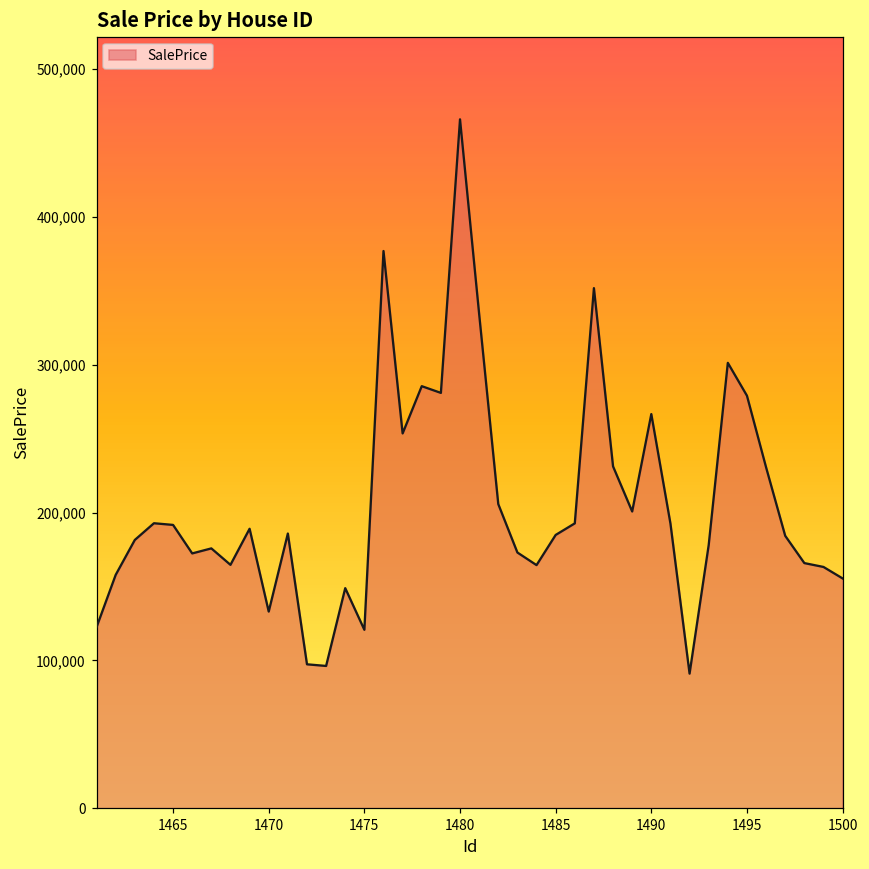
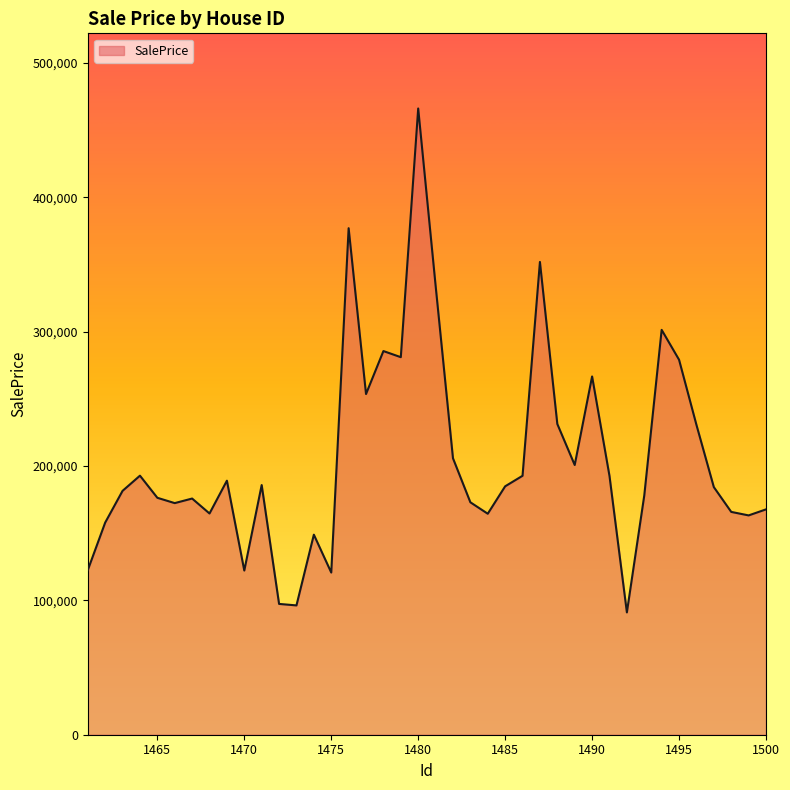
1465: 192,000 -> 176,000
1470: 133,000 -> 122,000
1500: 155,000 -> 168,000
